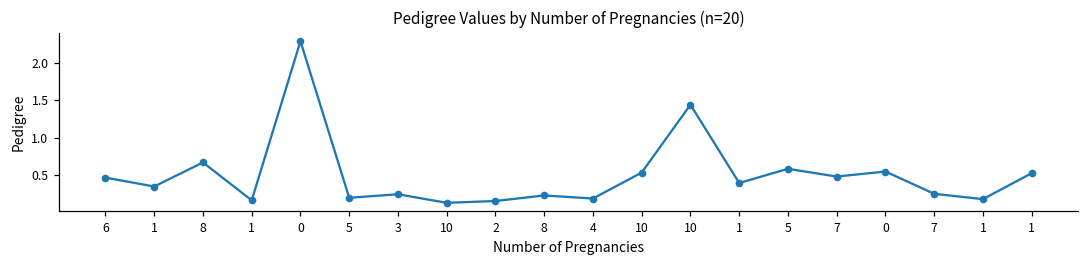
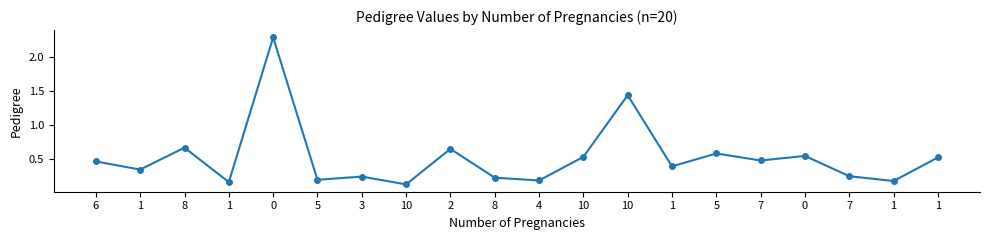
2: 0.2 -> 0.7
